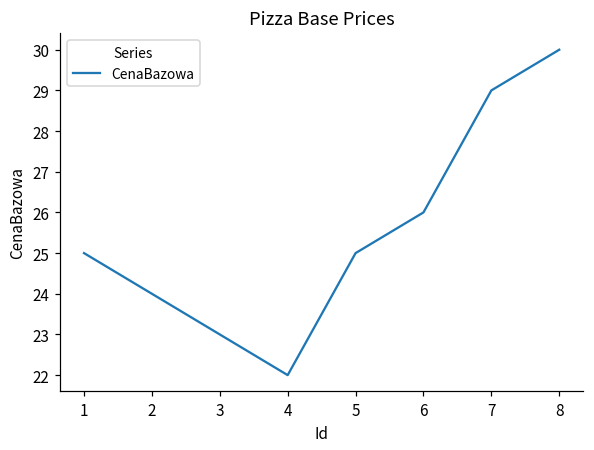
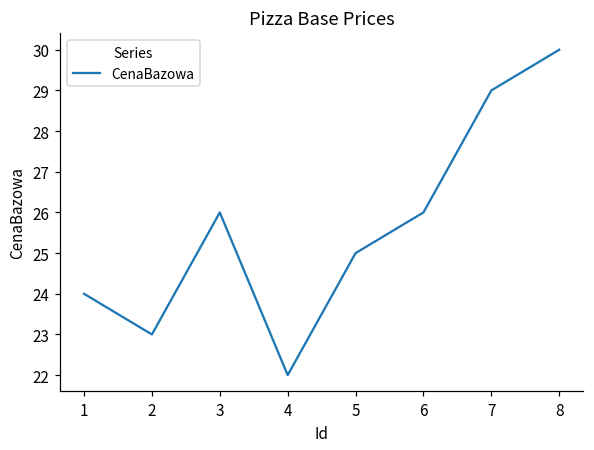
1: 25 -> 24
2: 24 -> 23
3: 23 -> 26
